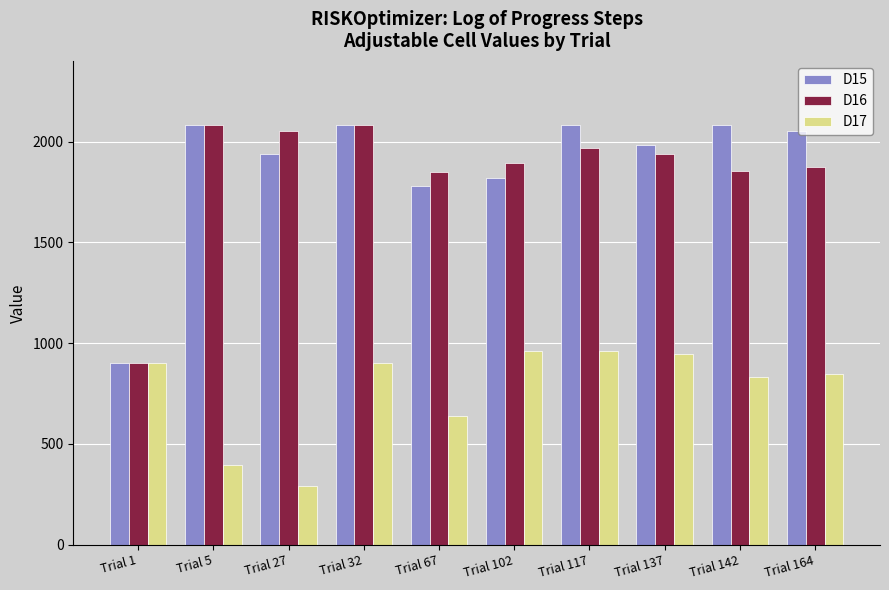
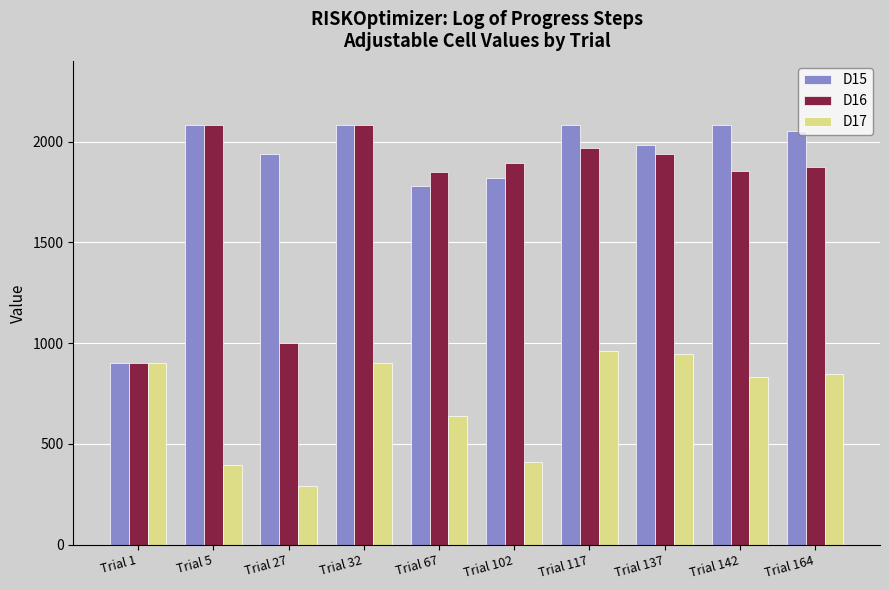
D16, Trial 27: 2050 -> 1000
D17, Trial 102: 960 -> 410
